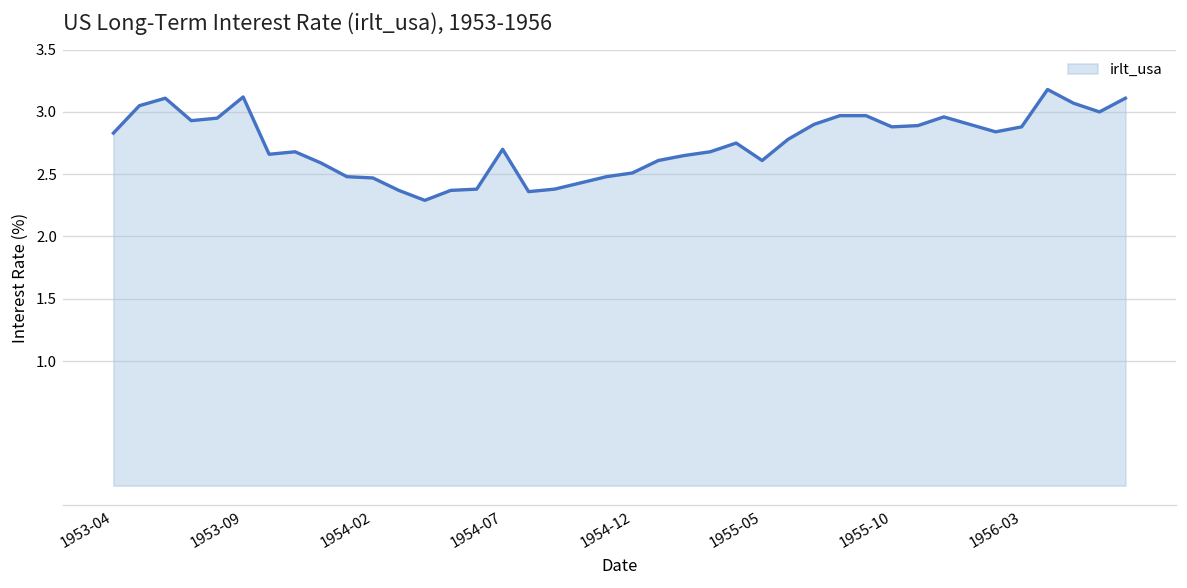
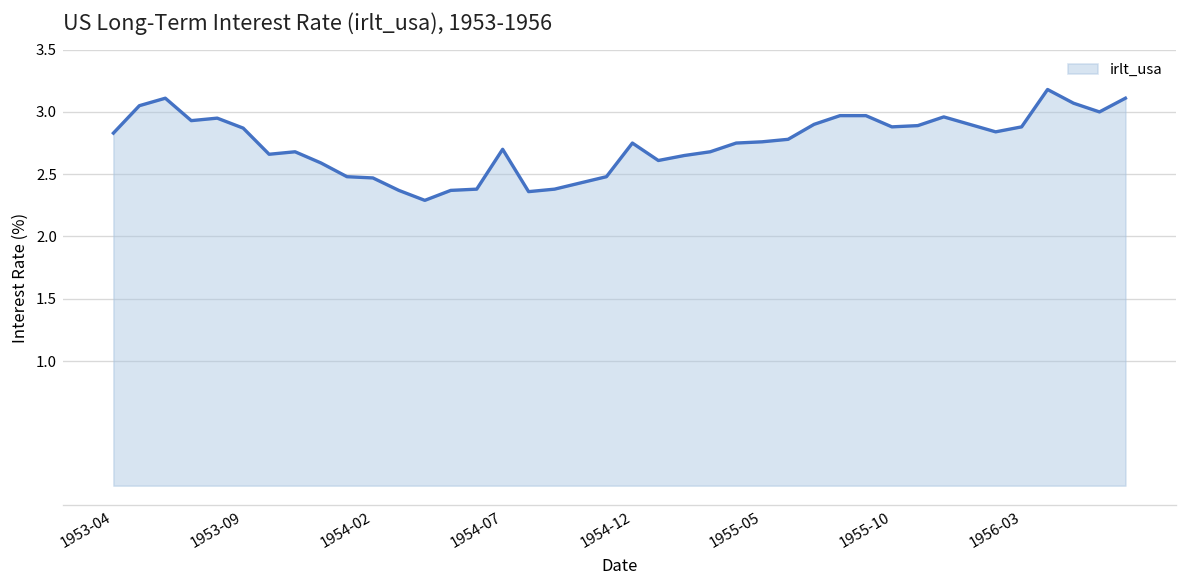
1953-09: 3.12 -> 2.87
1954-12: 2.51 -> 2.75
1955-05: 2.61 -> 2.76
